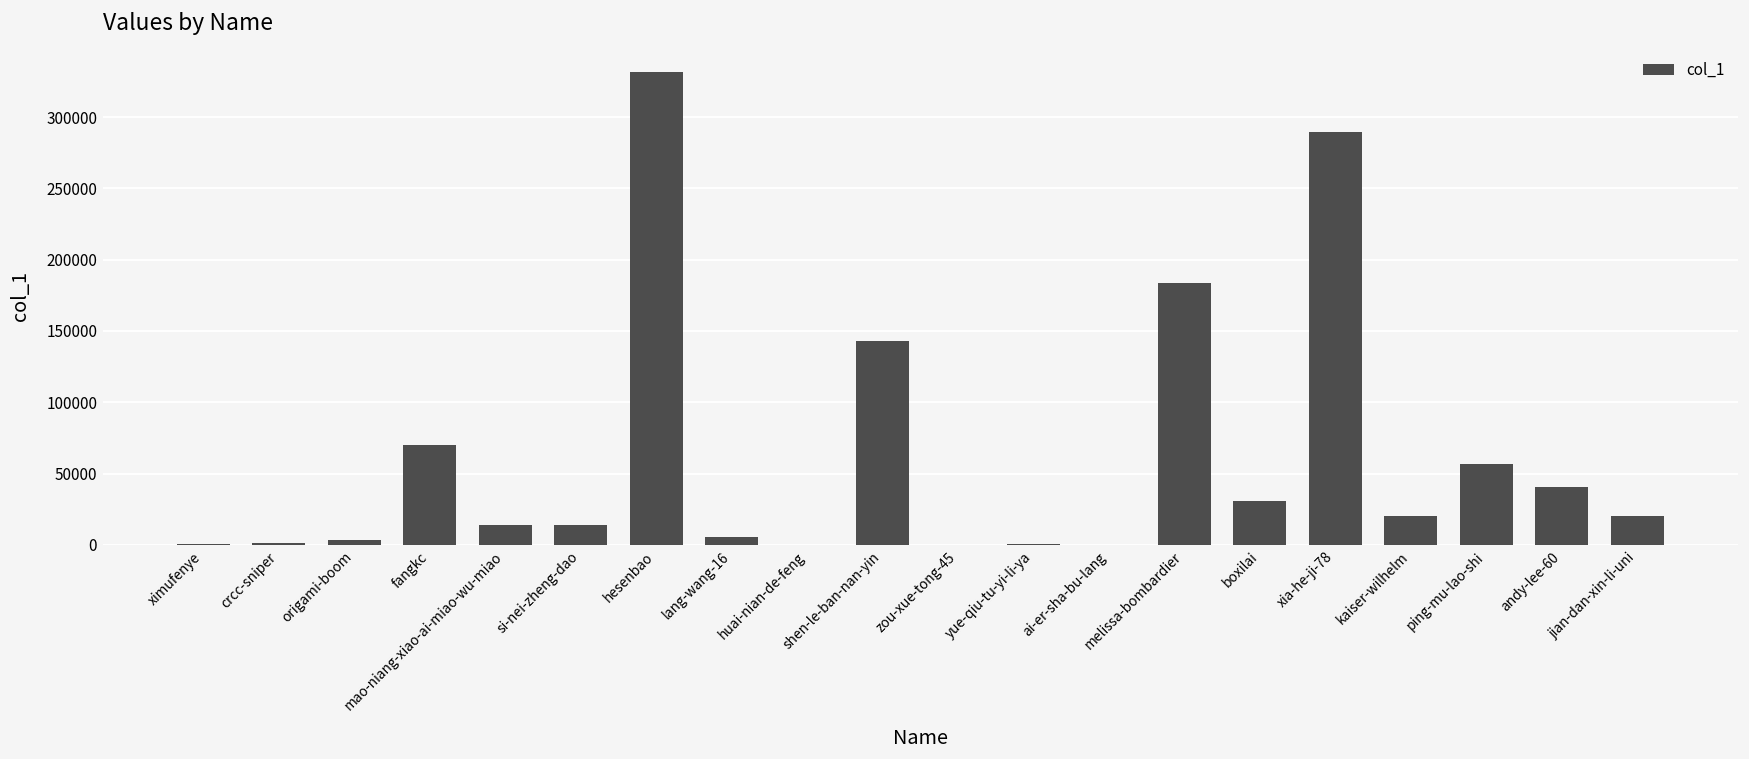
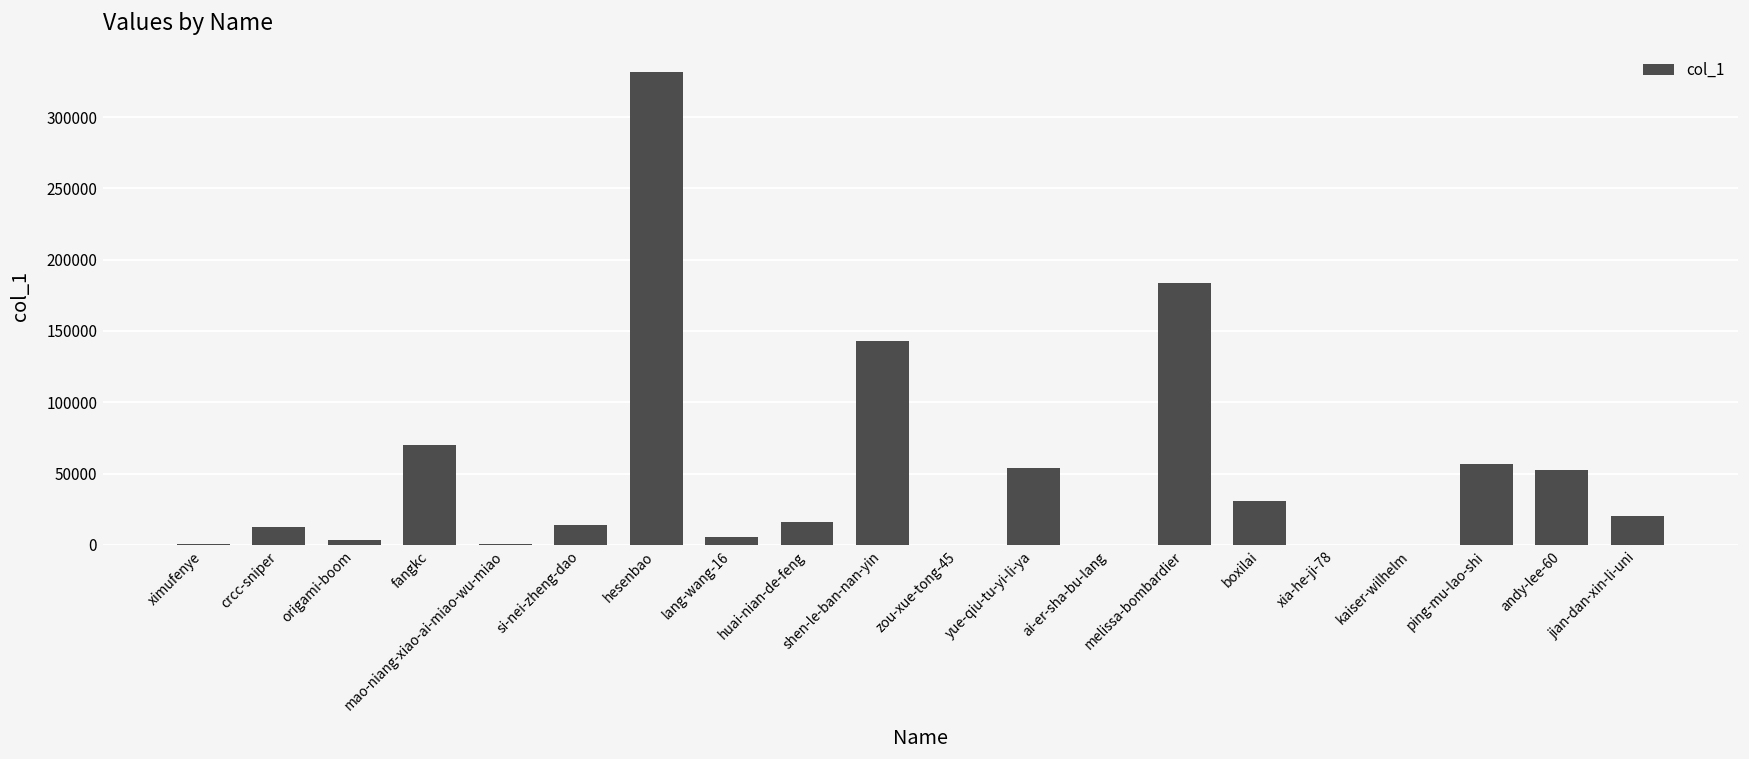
crcc-sniper: 1000 -> 12000
mao-niang-xiao-ai-miao-wu-miao: 14000 -> 0
huai-nian-de-feng: 0 -> 16000
yue-qiu-tu-yi-li-ya: 0 -> 54000
xia-he-ji-78: 289000 -> 0
kaiser-wilhelm: 20000 -> 0
andy-lee-60: 41000 -> 53000
